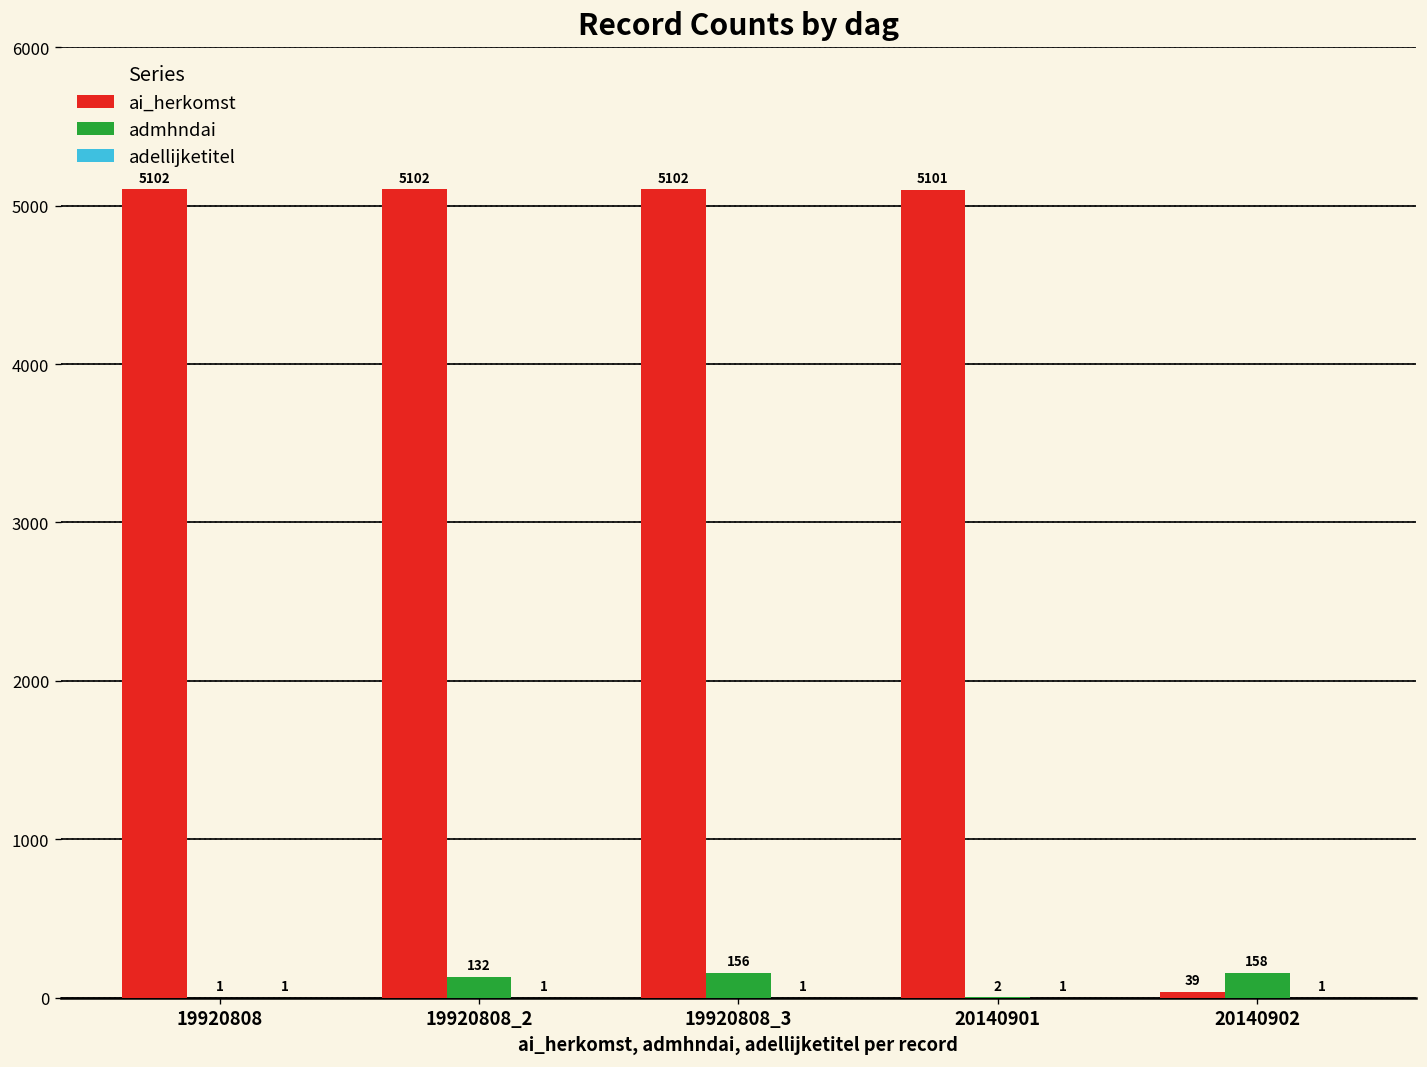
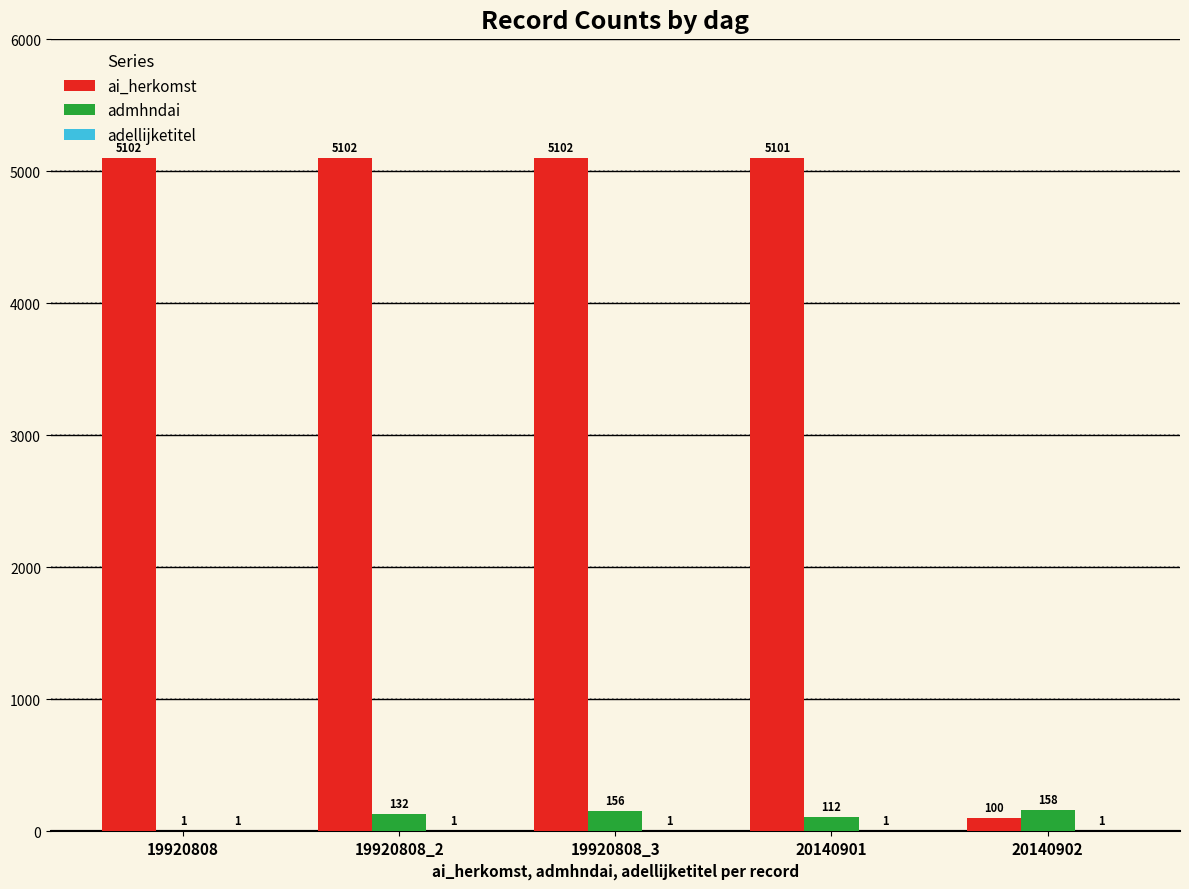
admhndai, 20140901: 2 -> 112
ai_herkomst, 20140902: 39 -> 100
